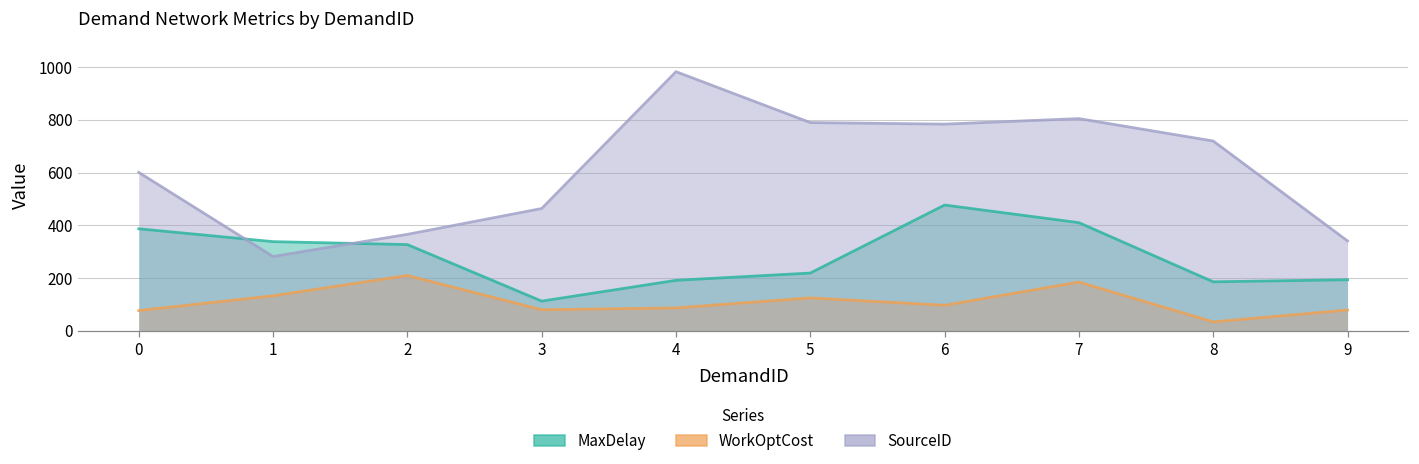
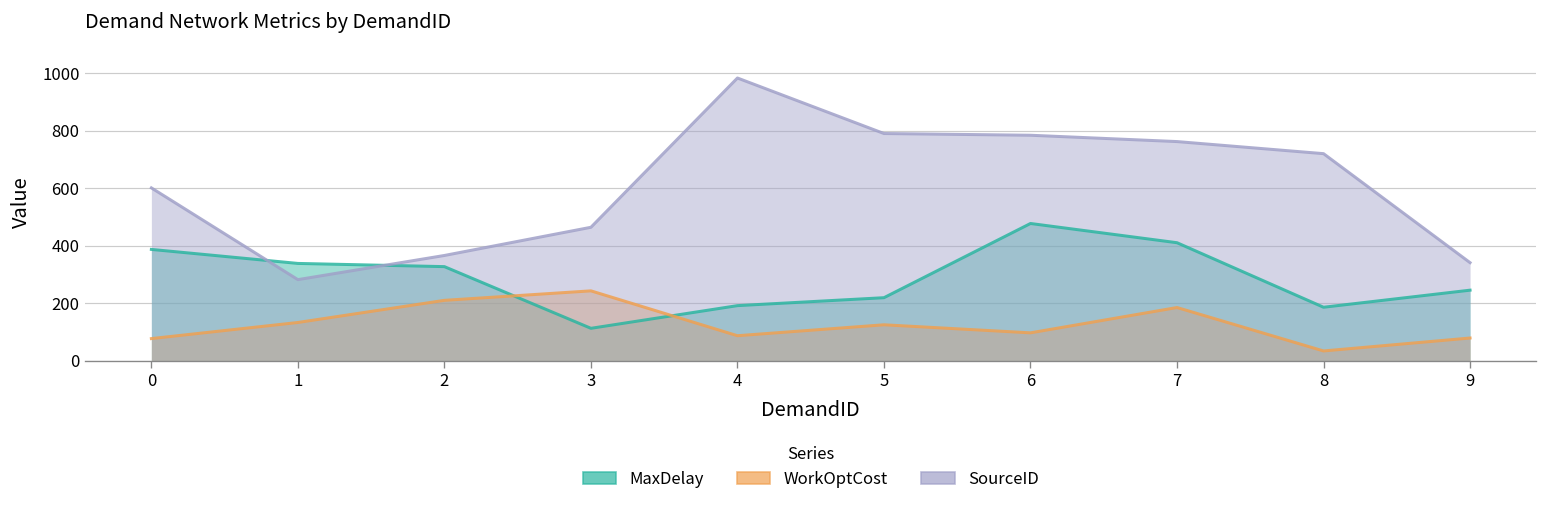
WorkOptCost, 3: 80 -> 240
SourceID, 7: 810 -> 760
MaxDelay, 9: 190 -> 250
